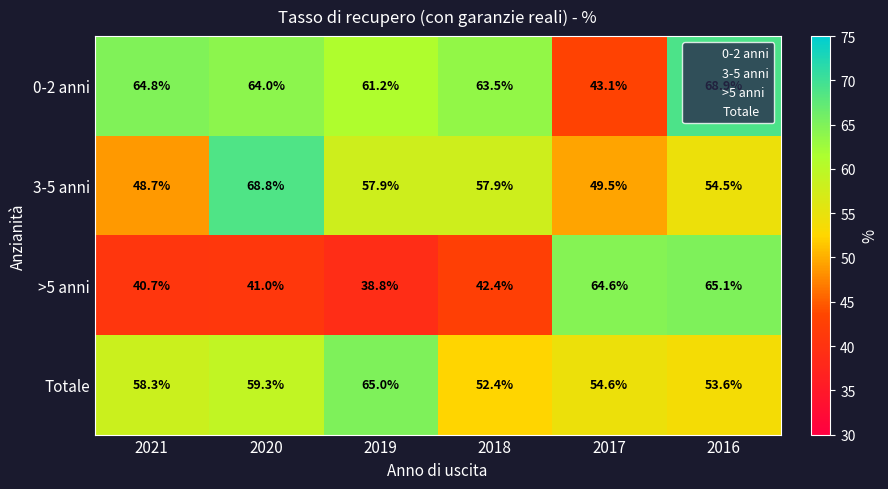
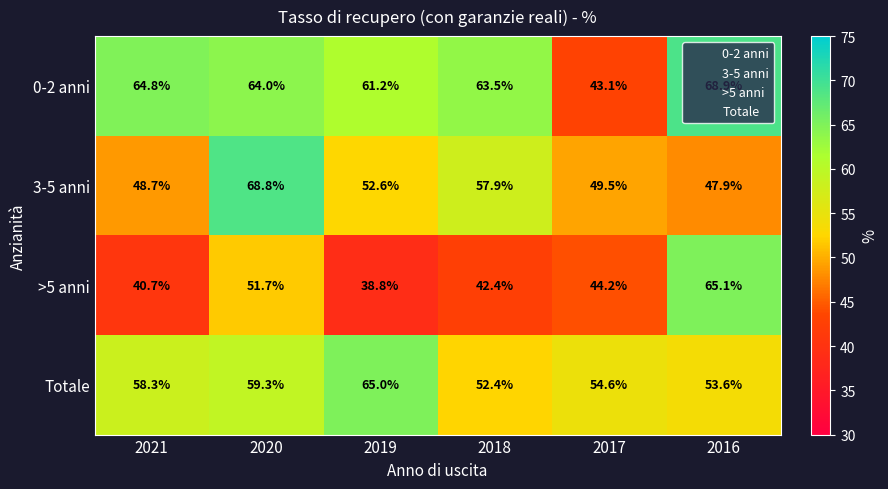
3-5 anni, 2019: 57.9% -> 52.6%
3-5 anni, 2016: 54.5% -> 47.9%
>5 anni, 2020: 41.0% -> 51.7%
>5 anni, 2017: 64.6% -> 44.2%
